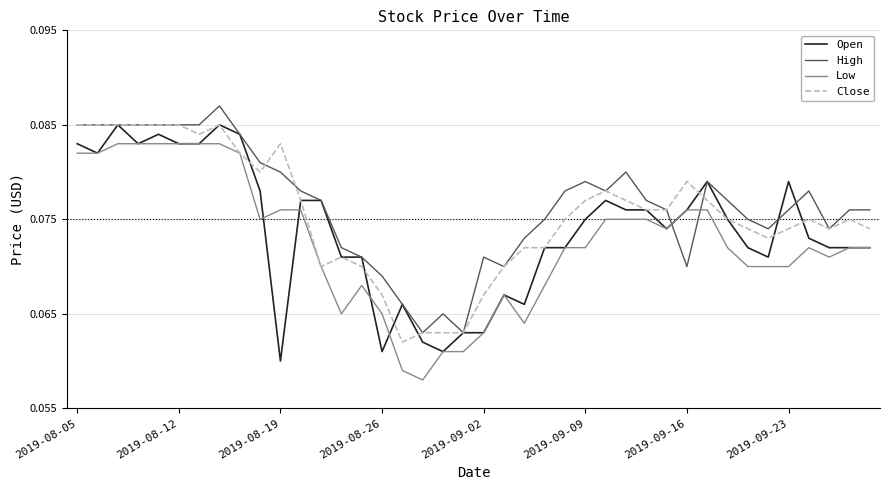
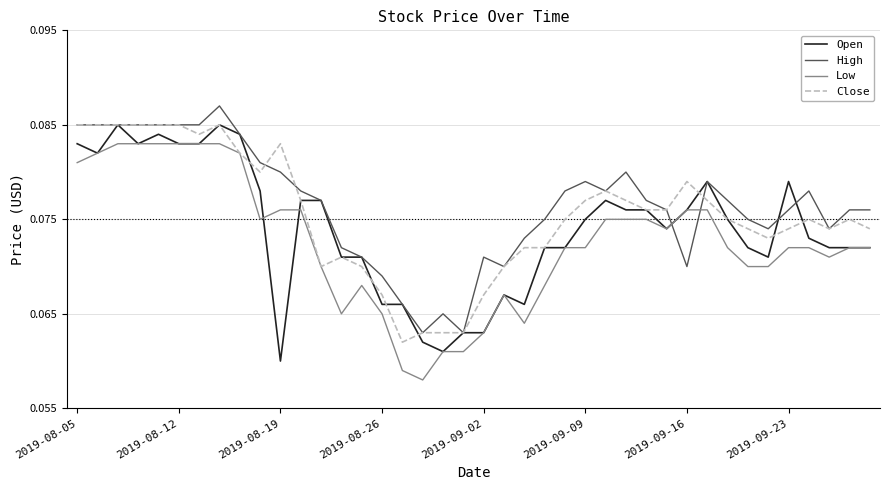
Low, 2019-08-05: 0.082 -> 0.081
Open, 2019-08-26: 0.061 -> 0.066
Low, 2019-09-23: 0.070 -> 0.072
